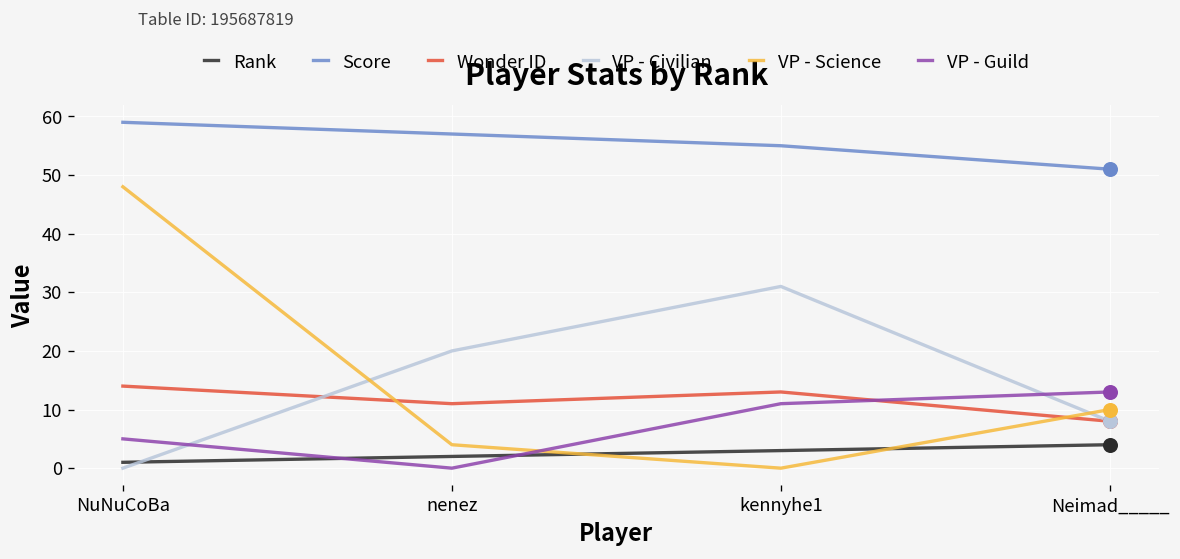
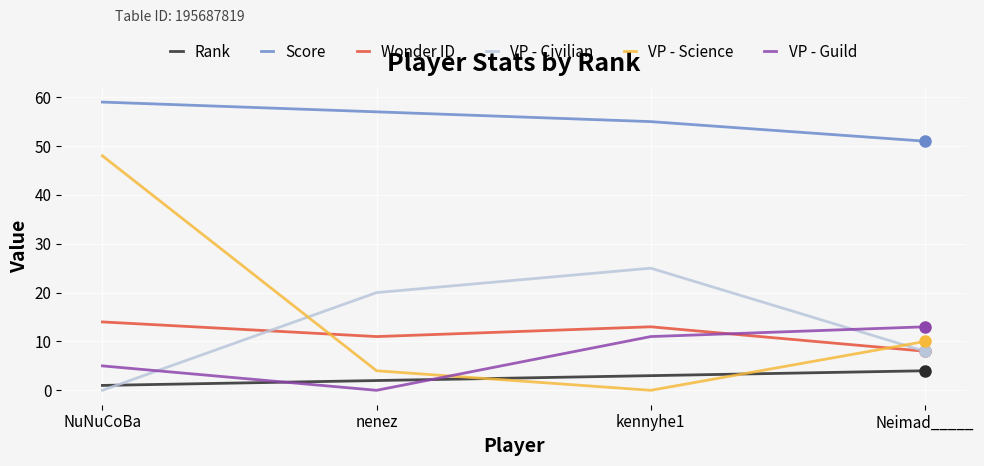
VP - Civilian, kennyhe1: 31 -> 25
